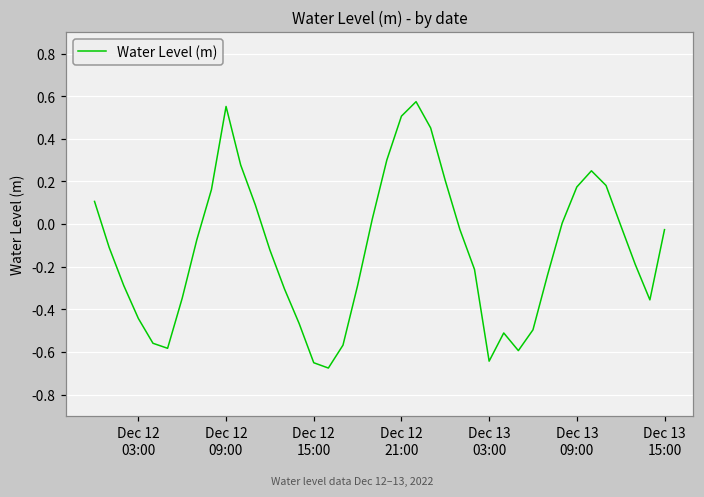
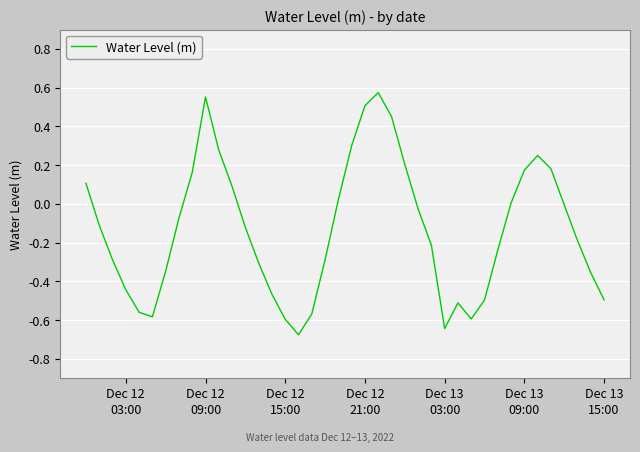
Dec 12 15:00: -0.65 -> -0.60
Dec 13 15:00: -0.03 -> -0.50
